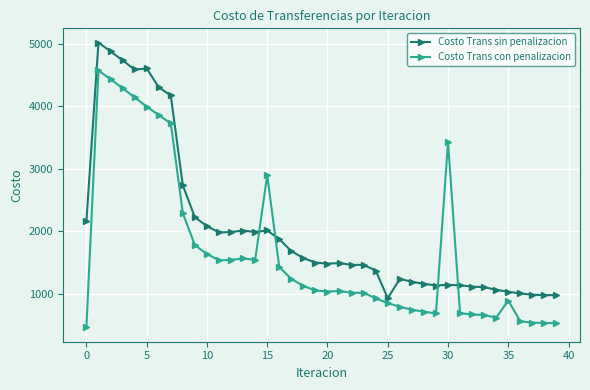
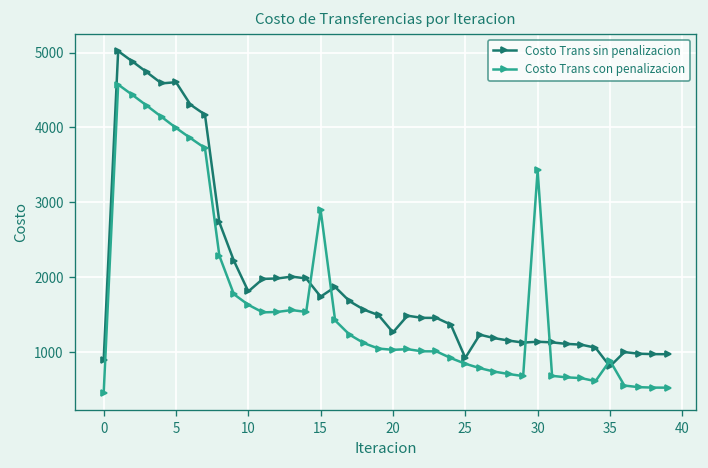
Costo Trans sin penalizacion, 0: 2200 -> 900
Costo Trans sin penalizacion, 10: 2100 -> 1800
Costo Trans sin penalizacion, 15: 2000 -> 1700
Costo Trans sin penalizacion, 20: 1500 -> 1300
Costo Trans sin penalizacion, 35: 1000 -> 800
